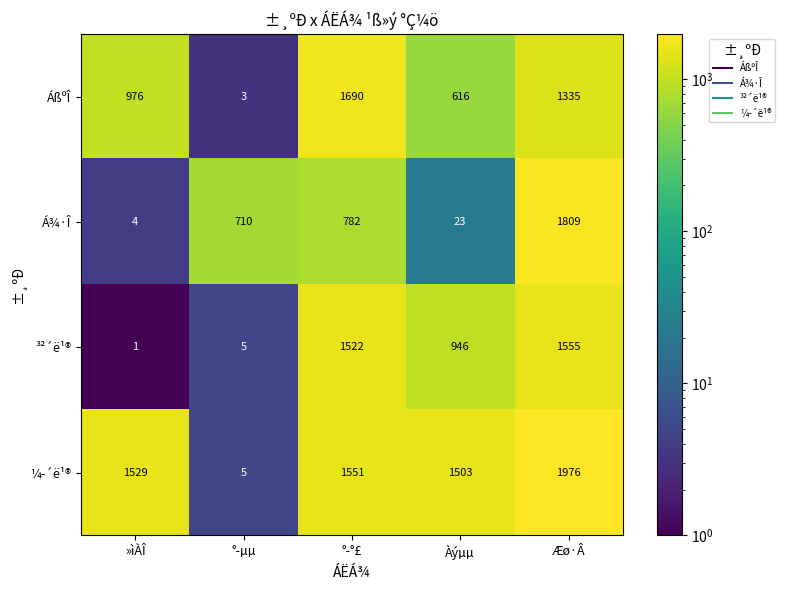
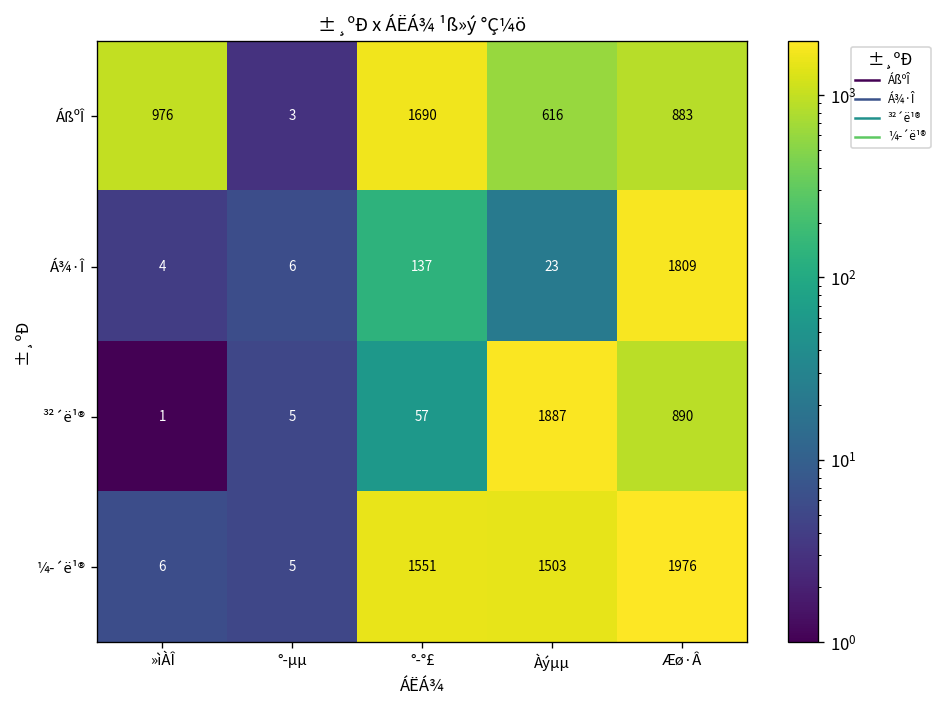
ÁßºÎ, Æø·Â: 1335 -> 883
Á¾·Î, °­µµ: 710 -> 6
Á¾·Î, °­°£: 782 -> 137
³²´ë¹®, °­°£: 1522 -> 57
³²´ë¹®, Àýµµ: 946 -> 1887
³²´ë¹®, Æø·Â: 1555 -> 890
¼­´ë¹®, »ìÀÎ: 1529 -> 6
